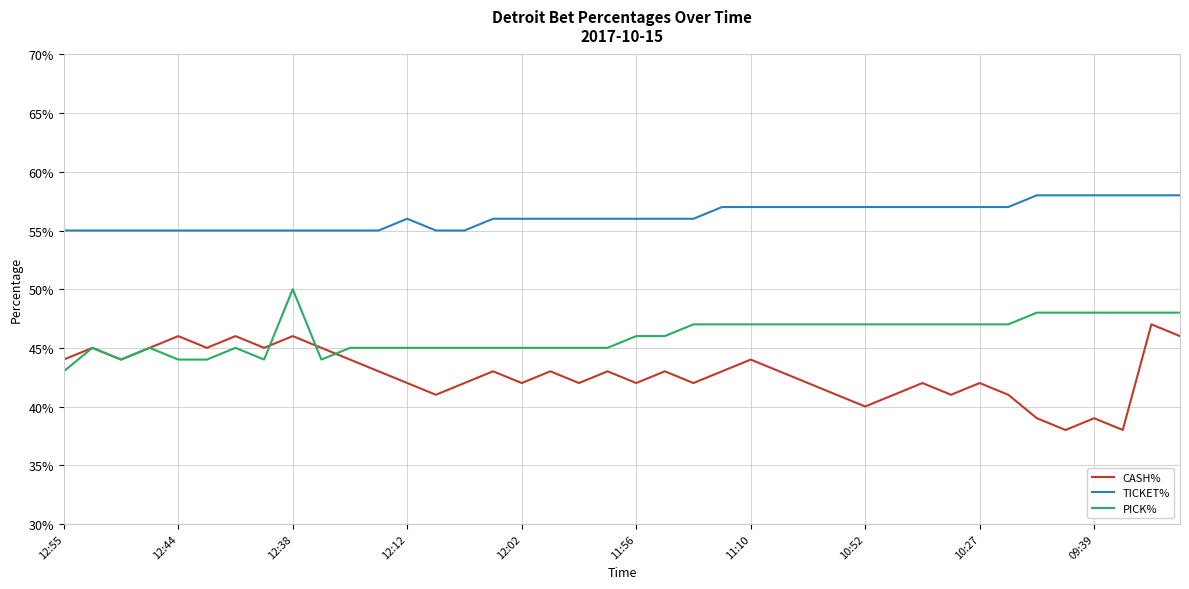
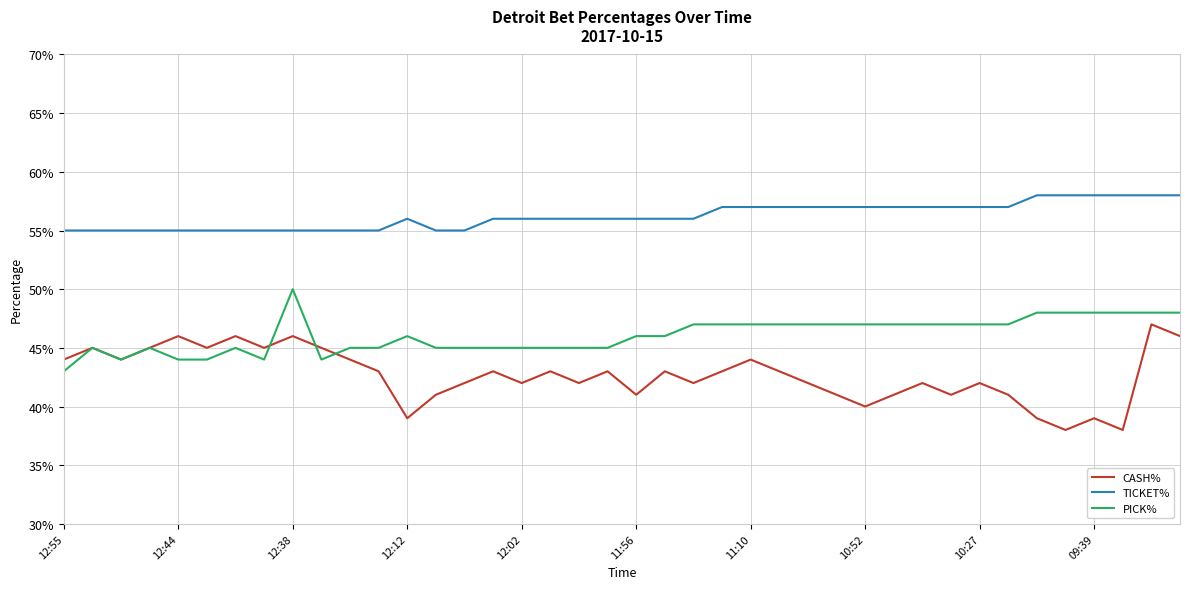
CASH%, 12:12: 42.0% -> 39.0%
PICK%, 12:12: 45.0% -> 46.0%
CASH%, 11:56: 42.0% -> 41.0%
